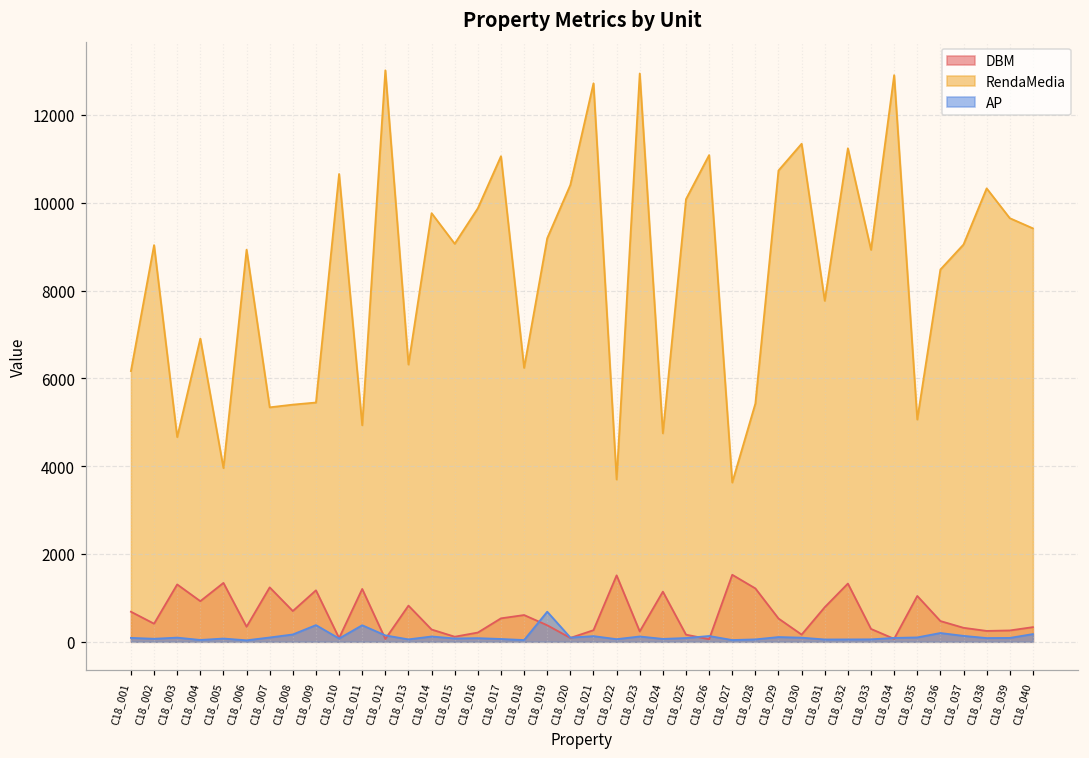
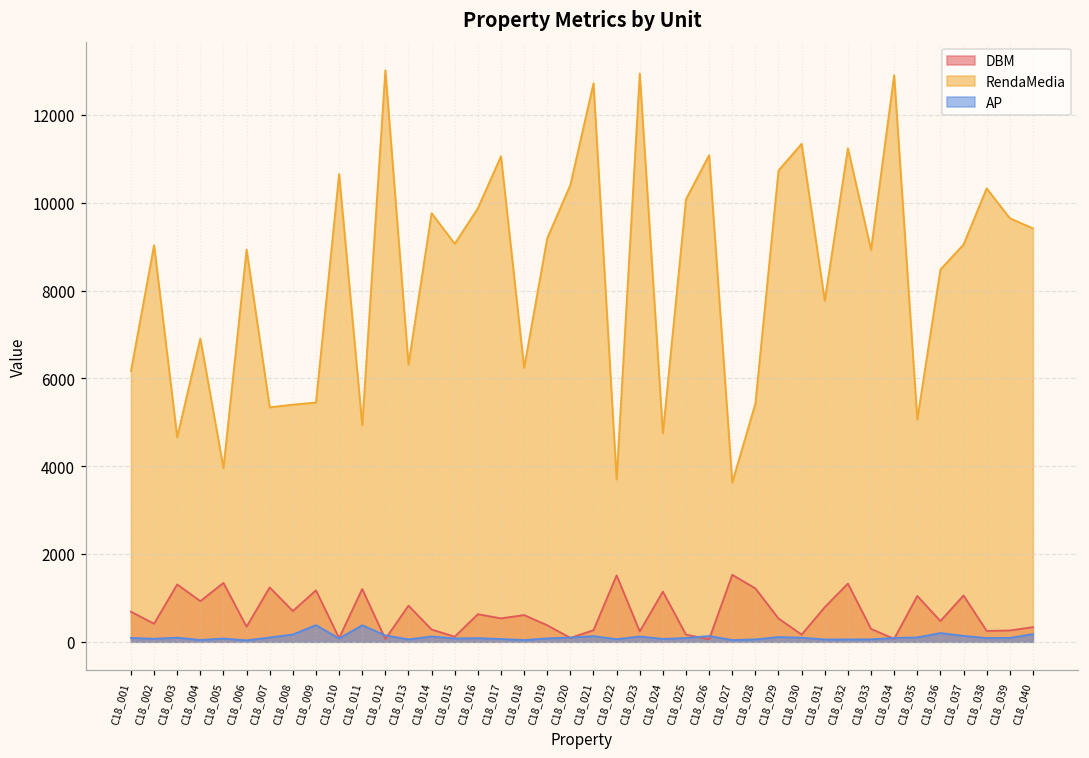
DBM, C18_016: 200 -> 600
AP, C18_019: 700 -> 100
DBM, C18_037: 300 -> 1100
